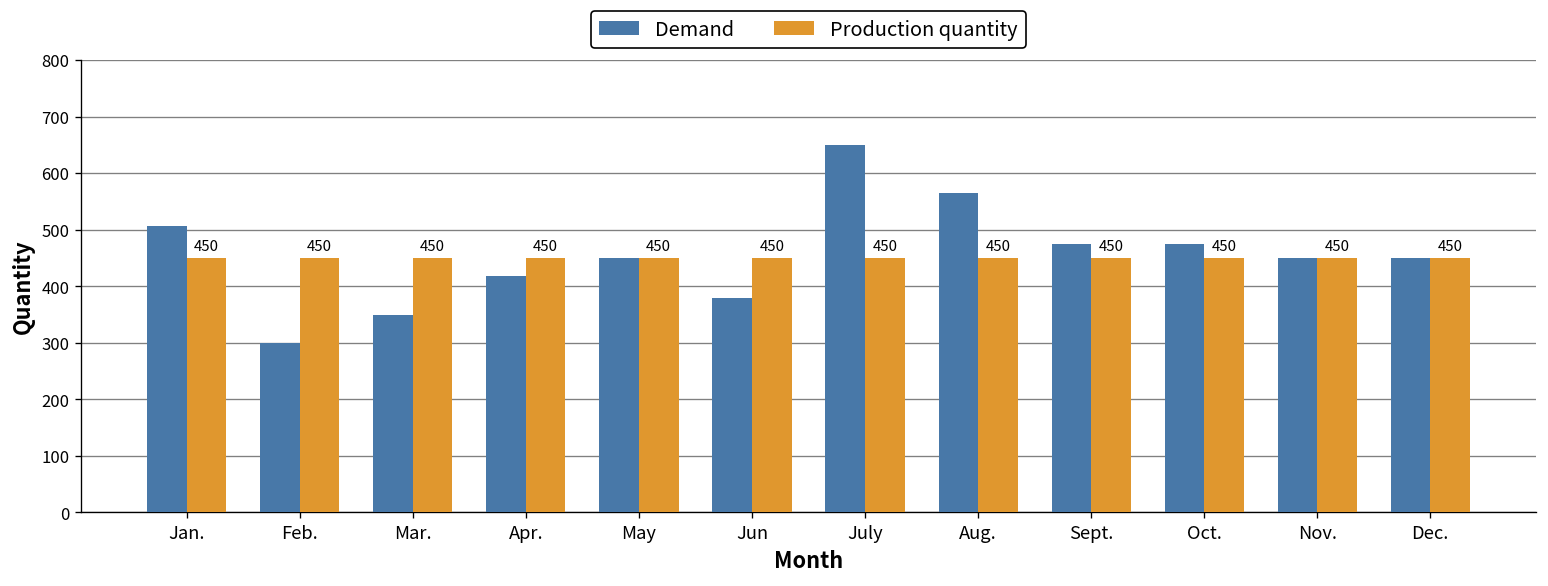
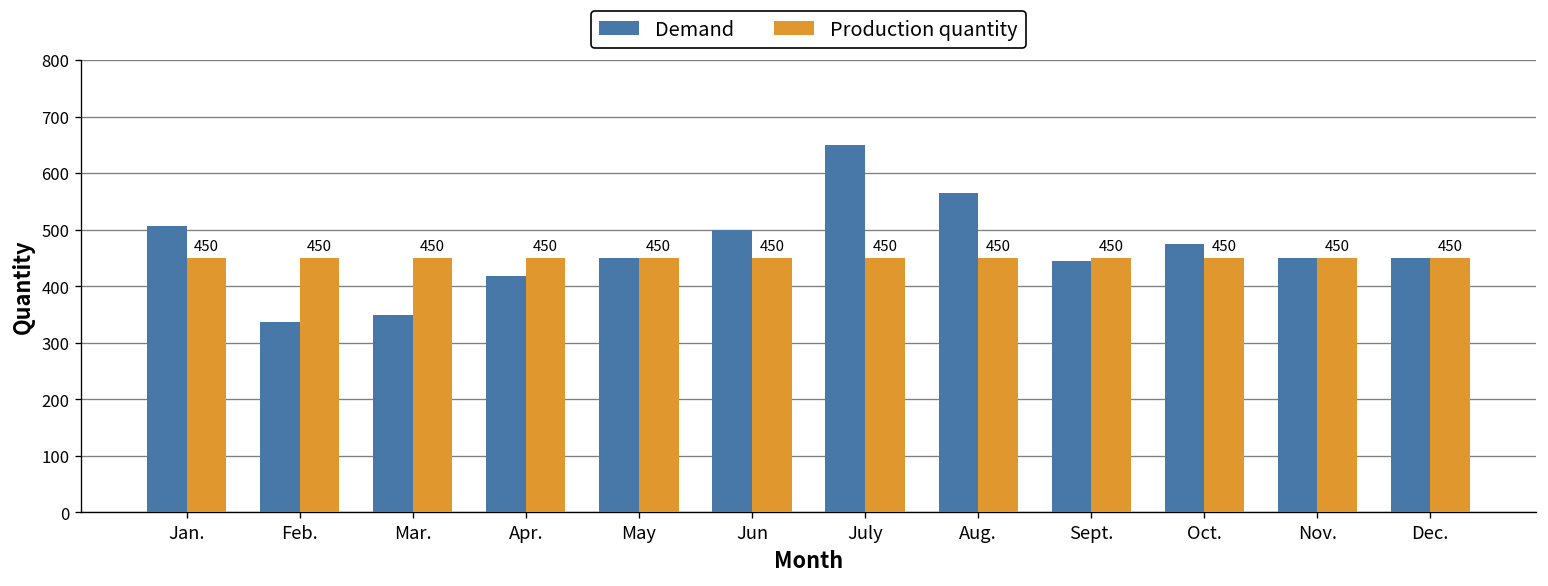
Demand, Feb.: 300 -> 340
Demand, Jun: 380 -> 500
Demand, Sept.: 480 -> 440
